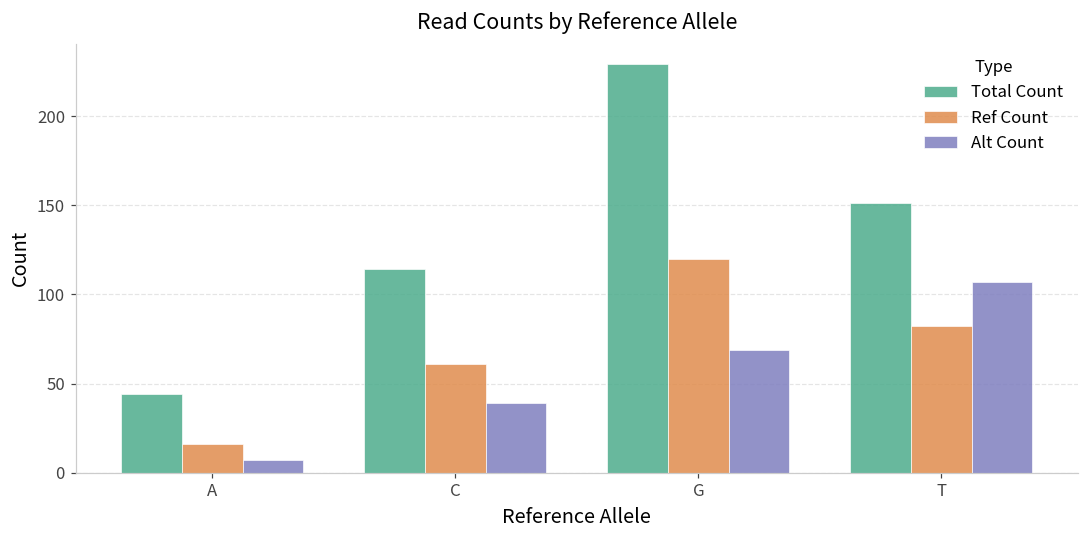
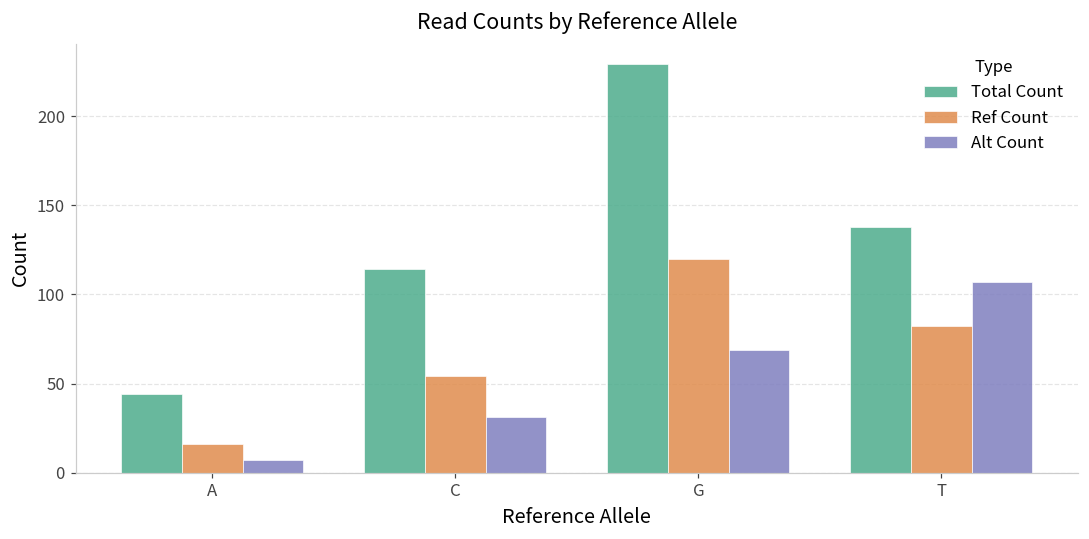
Ref Count, C: 61 -> 54
Alt Count, C: 39 -> 31
Total Count, T: 151 -> 138
